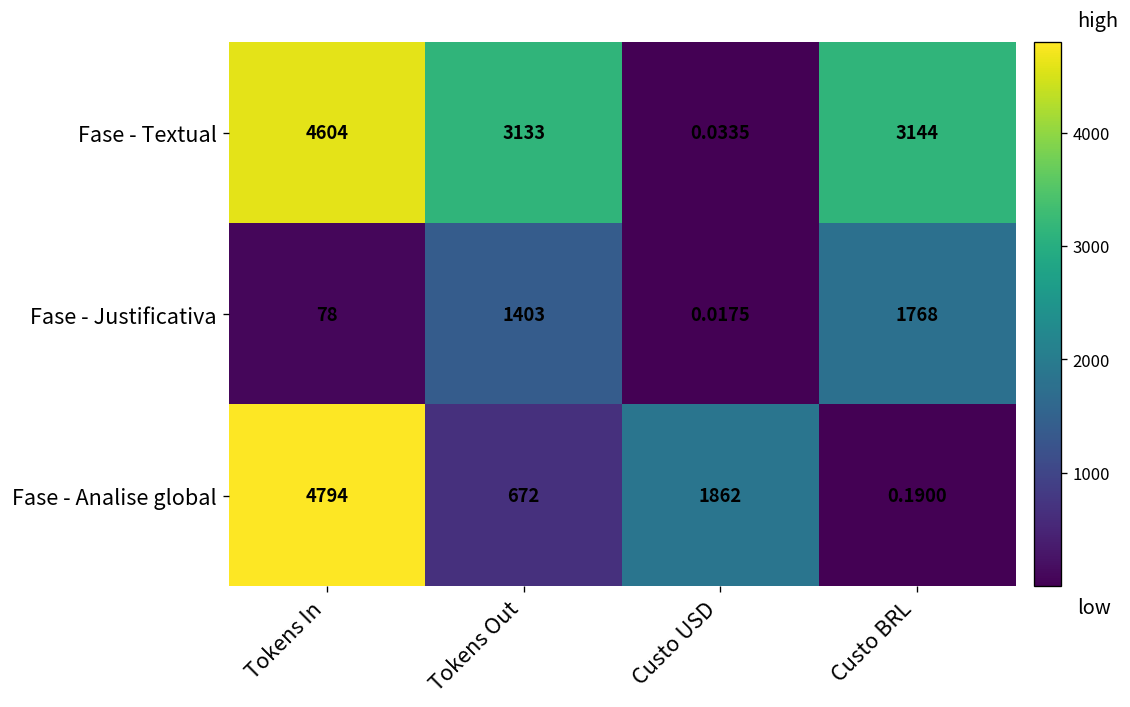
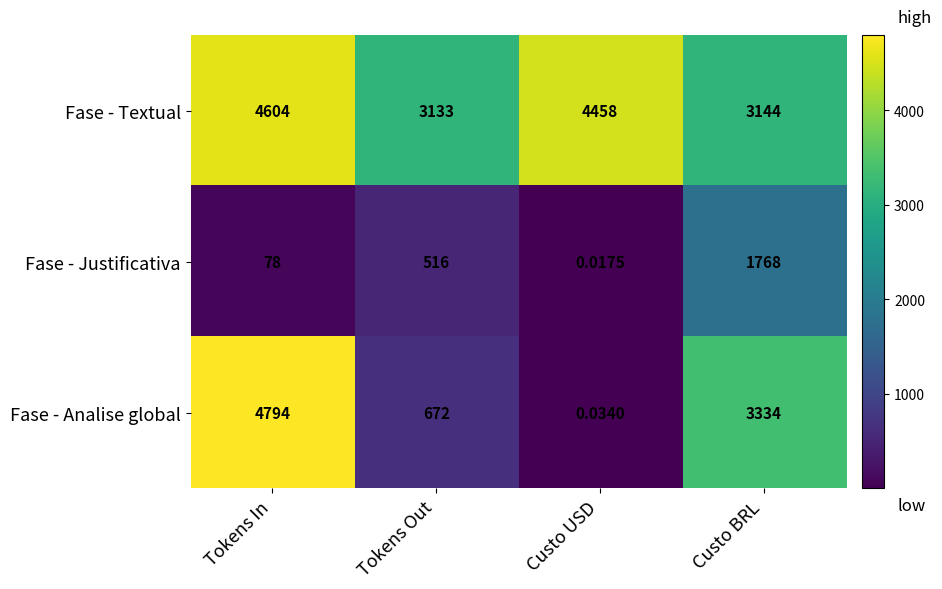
Fase - Textual, Custo USD: 0.0335 -> 4458
Fase - Justificativa, Tokens Out: 1403 -> 516
Fase - Analise global, Custo USD: 1862 -> 0.0340
Fase - Analise global, Custo BRL: 0.1900 -> 3334
